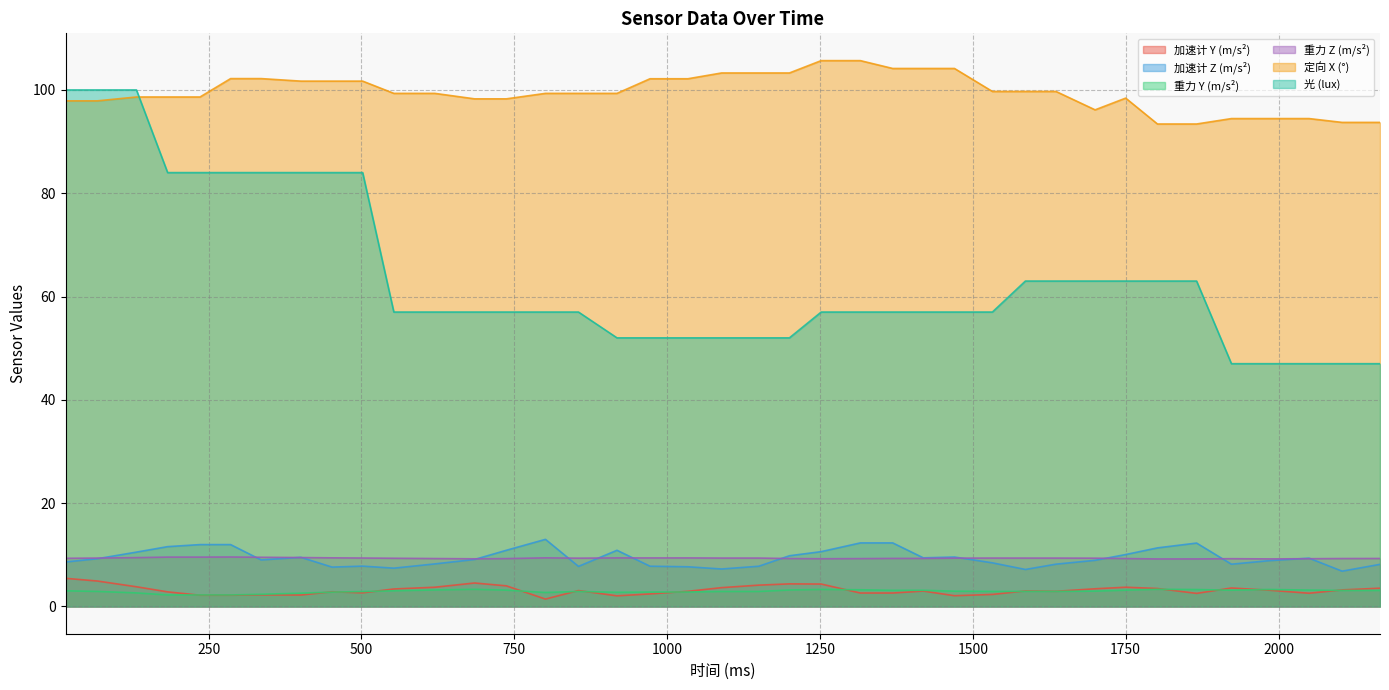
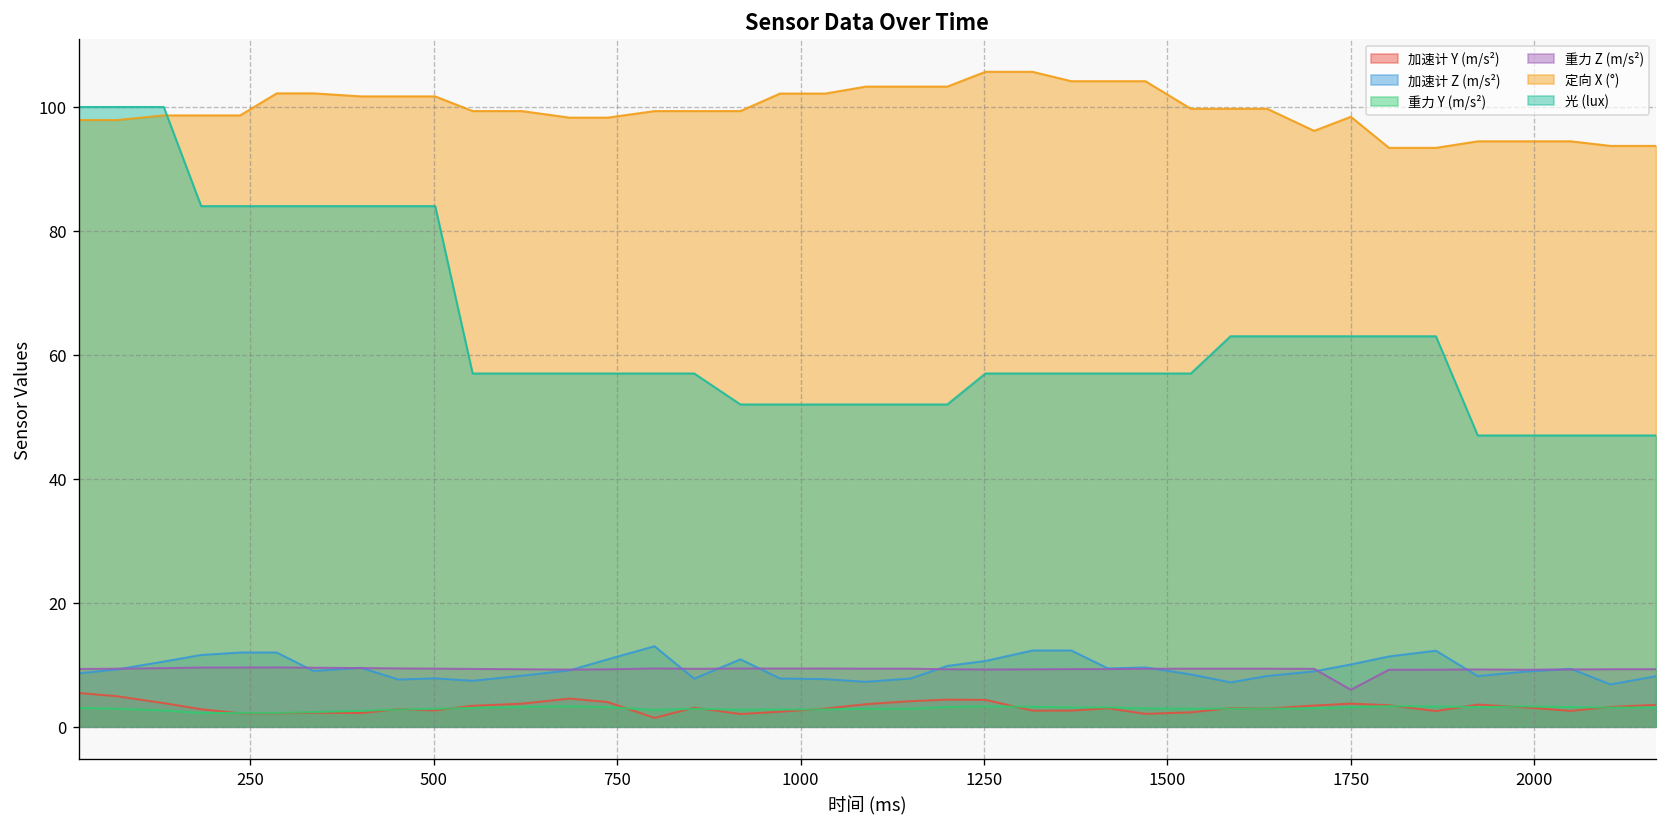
重力 Z (m/s²), 1750: 9 -> 6
